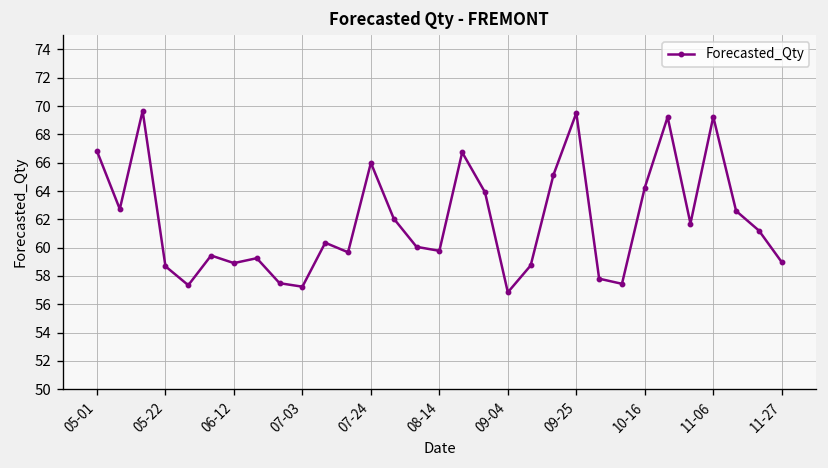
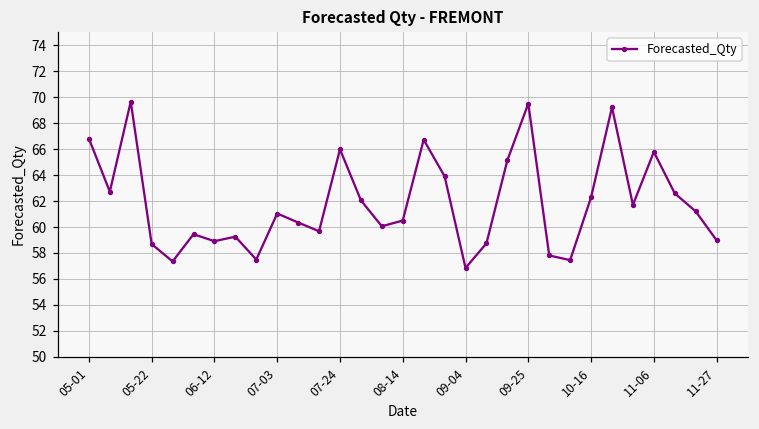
07-03: 57.2 -> 61.0
08-14: 59.8 -> 60.5
10-16: 64.2 -> 62.3
11-06: 69.2 -> 65.8
